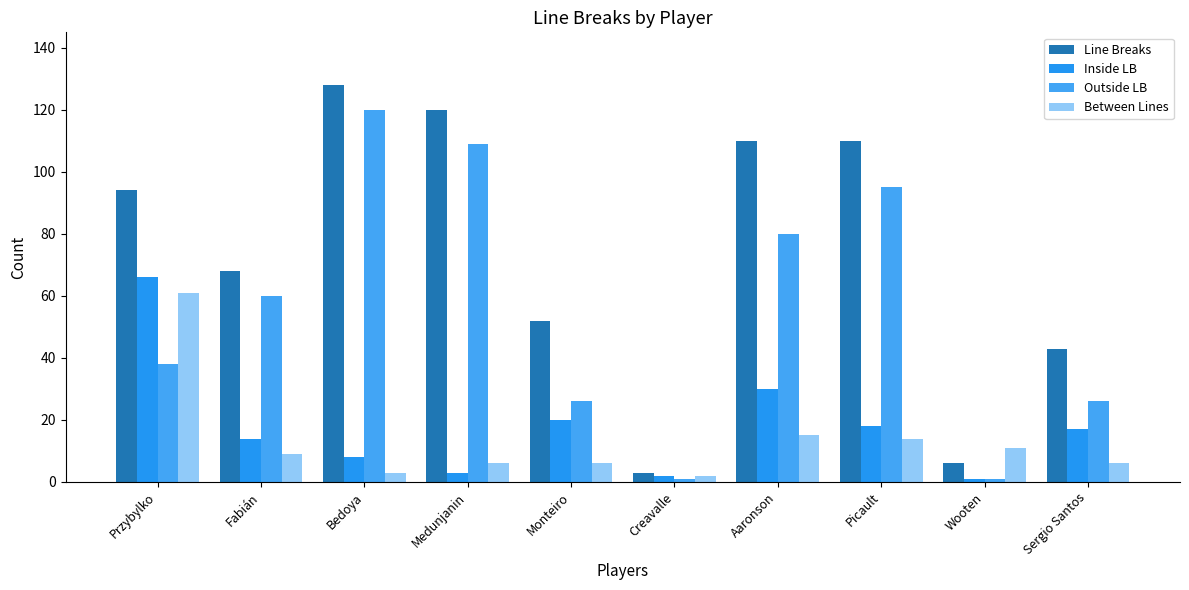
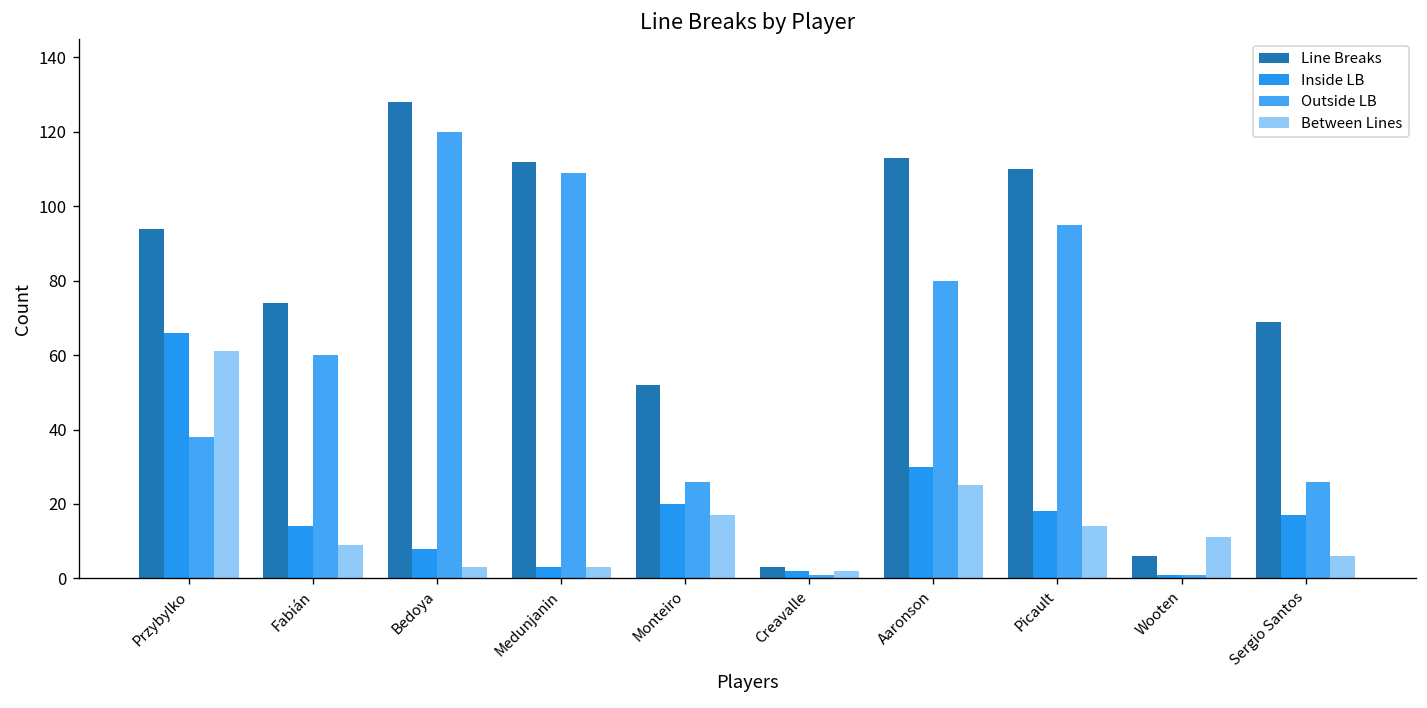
Line Breaks, Fabián: 68 -> 74
Line Breaks, Medunjanin: 120 -> 112
Between Lines, Medunjanin: 6 -> 3
Between Lines, Monteiro: 6 -> 17
Line Breaks, Aaronson: 110 -> 113
Between Lines, Aaronson: 15 -> 25
Line Breaks, Sergio Santos: 43 -> 69
